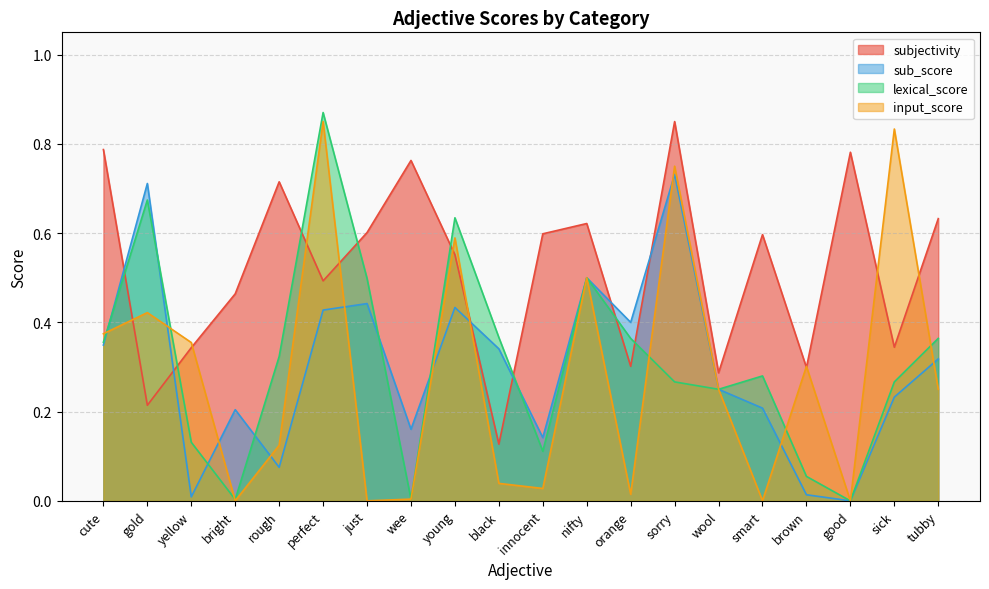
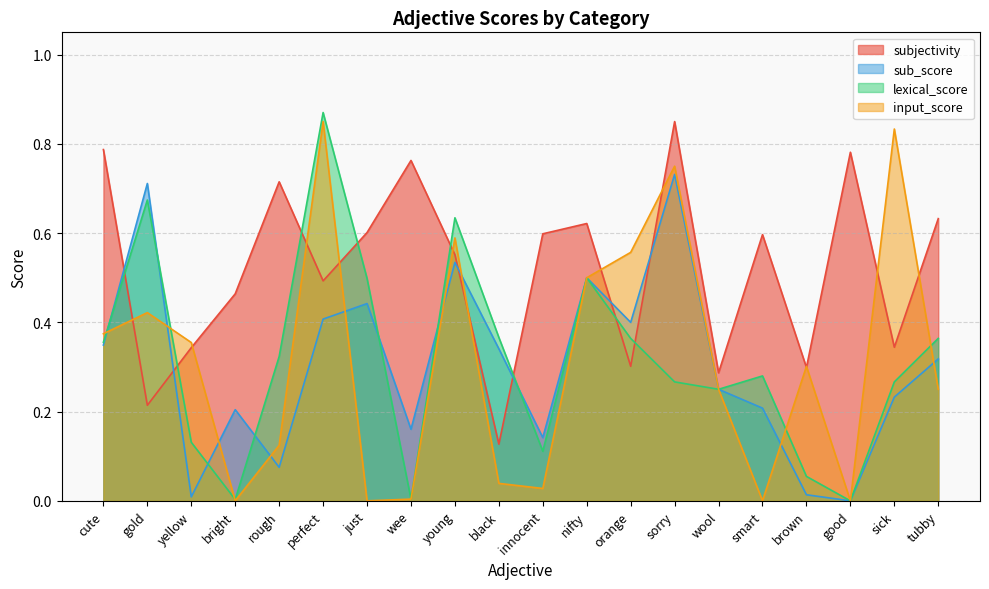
sub_score, perfect: 0.43 -> 0.41
sub_score, young: 0.43 -> 0.53
input_score, orange: 0.01 -> 0.56
